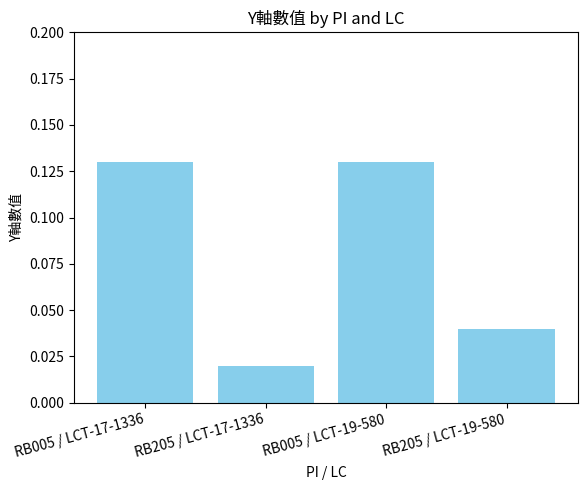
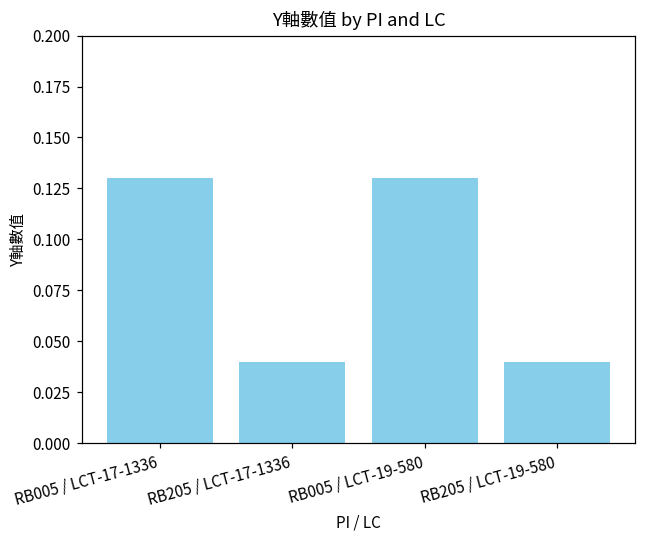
RB205 / LCT-17-1336: 0.02 -> 0.04
